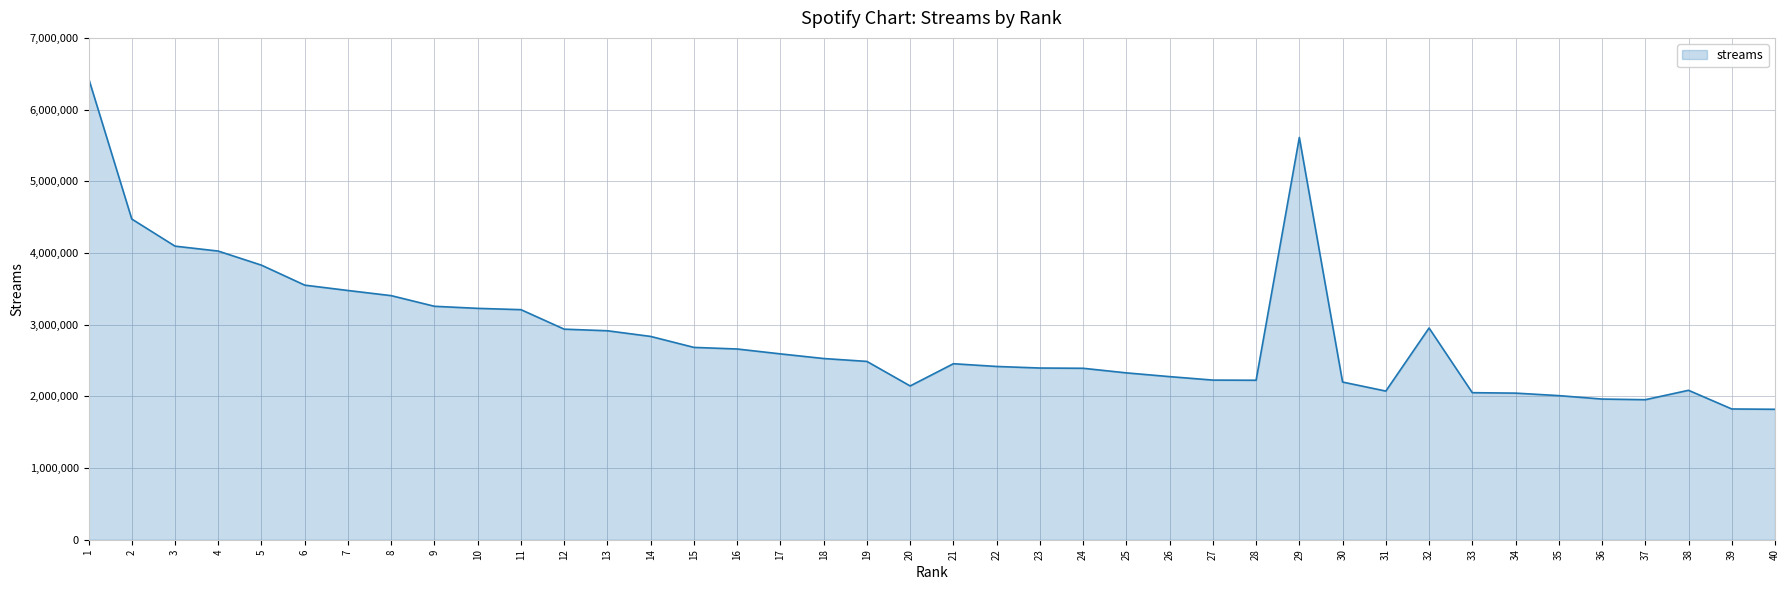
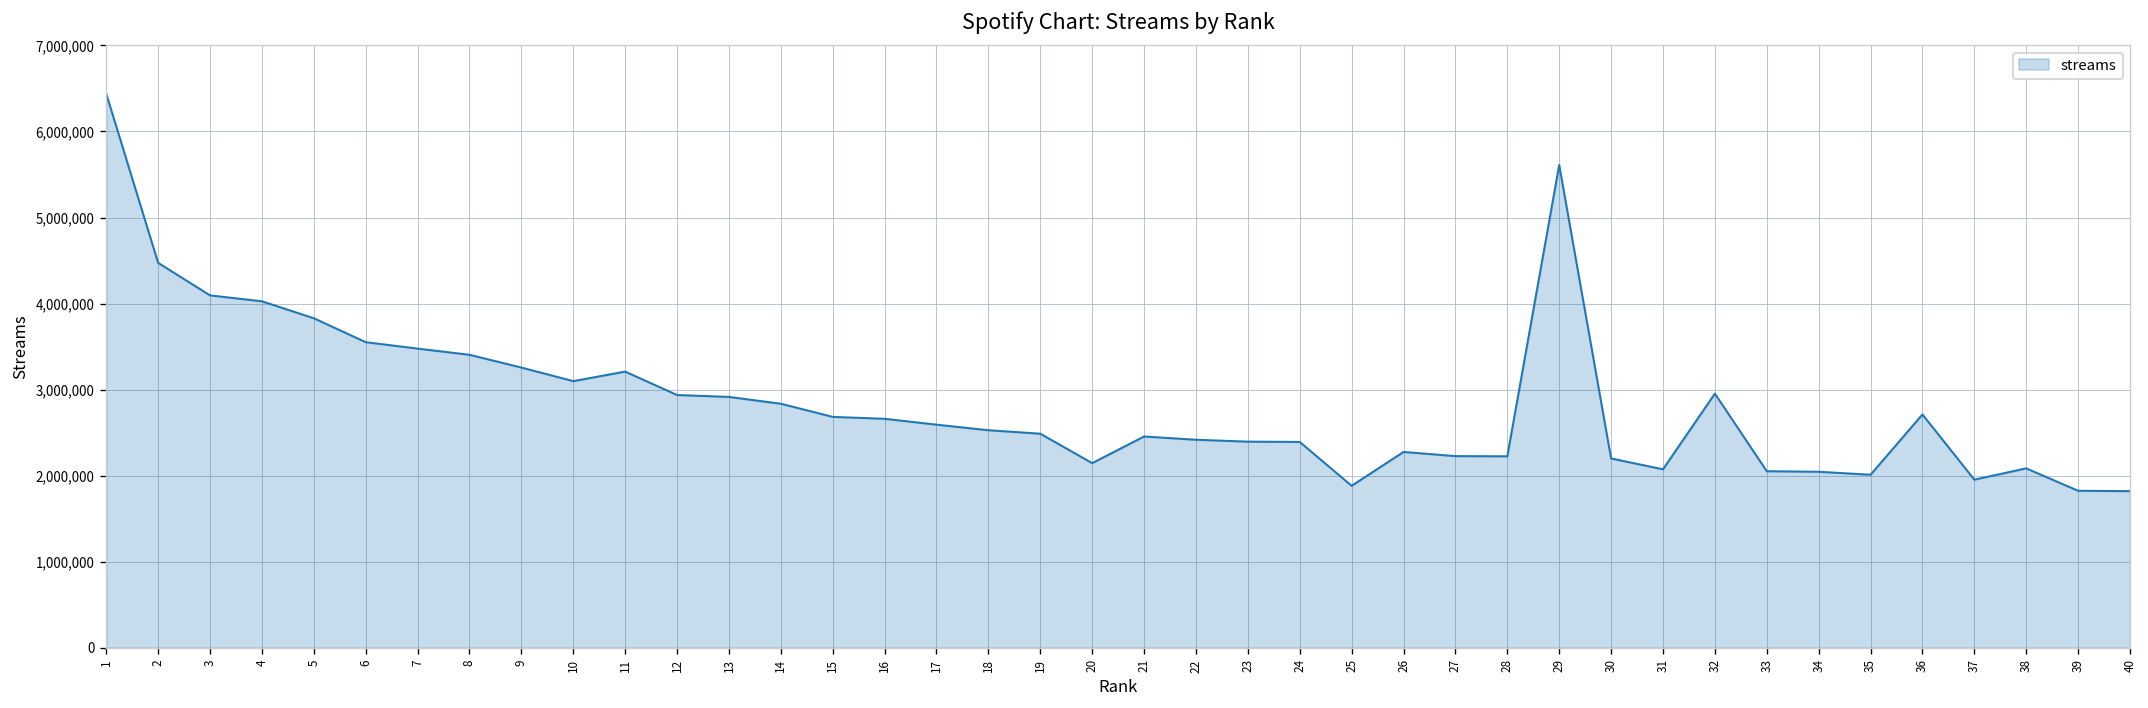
10: 3,200,000 -> 3,100,000
25: 2,300,000 -> 1,900,000
36: 2,000,000 -> 2,700,000
